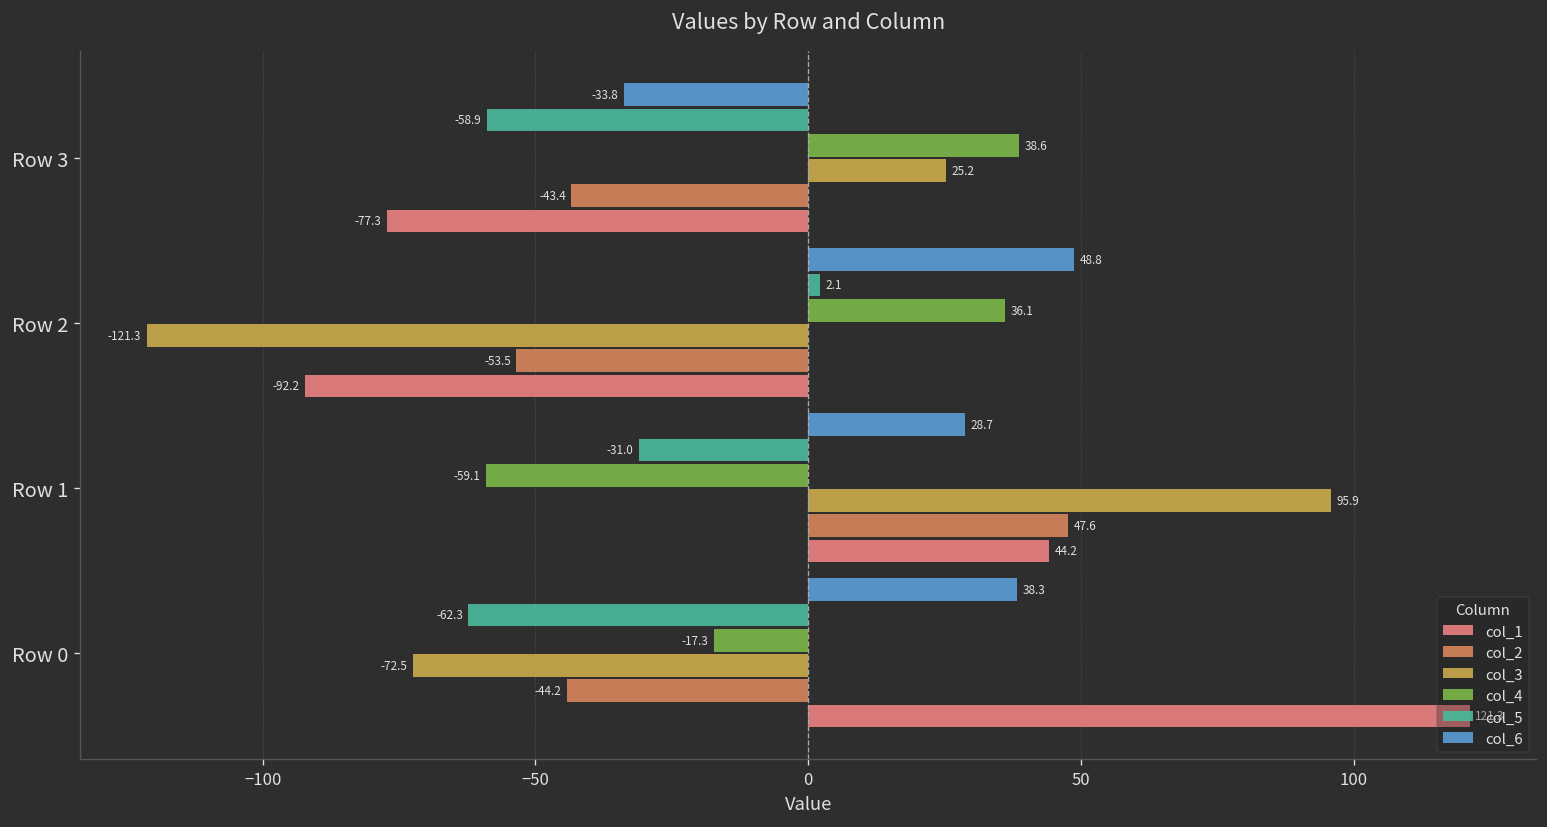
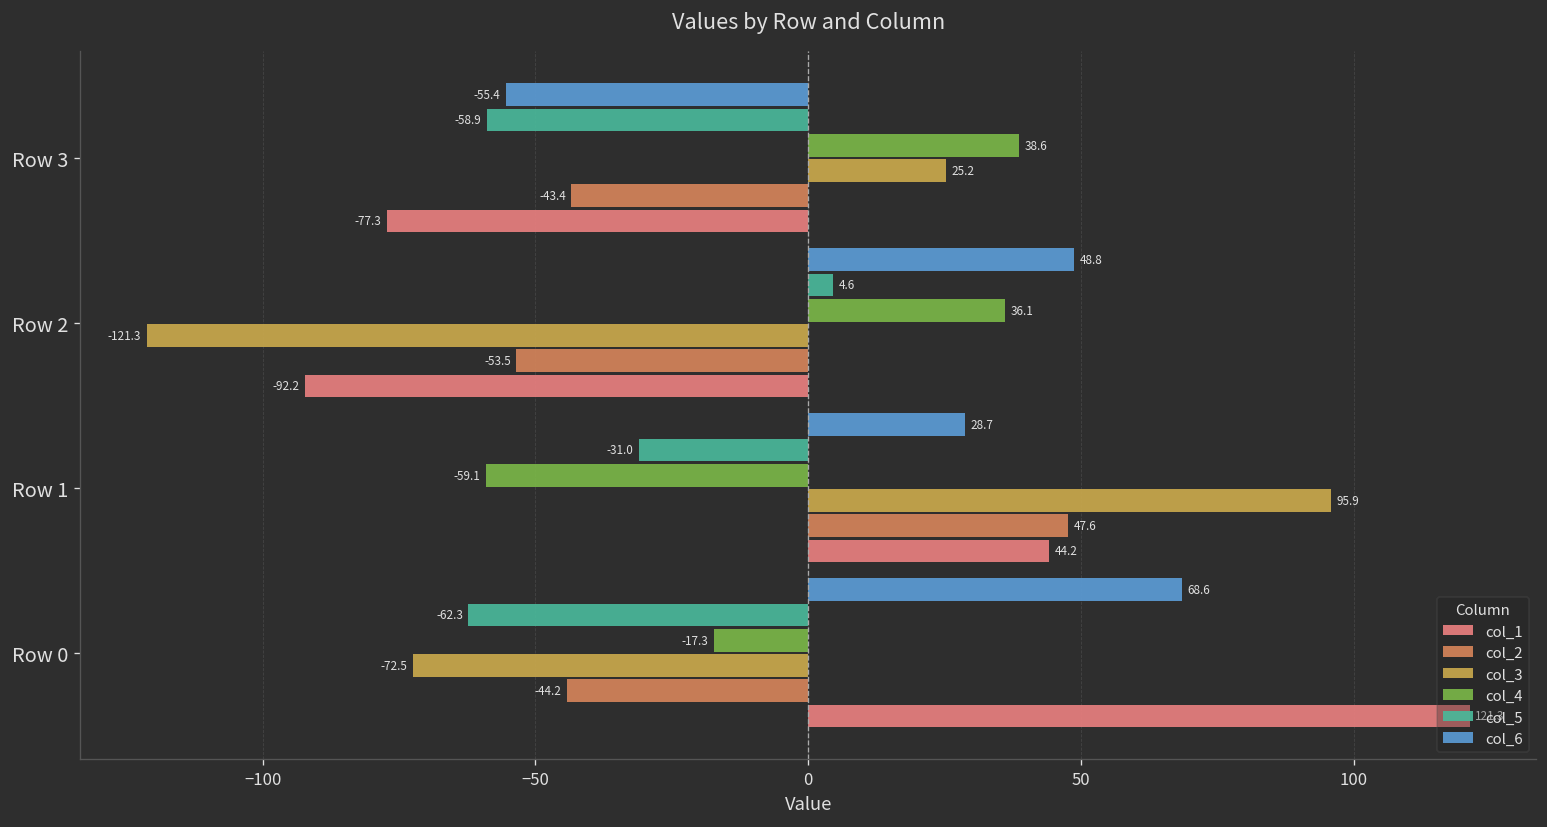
col_6, Row 3: -33.8 -> -55.4
col_5, Row 2: 2.1 -> 4.6
col_6, Row 0: 38.3 -> 68.6
